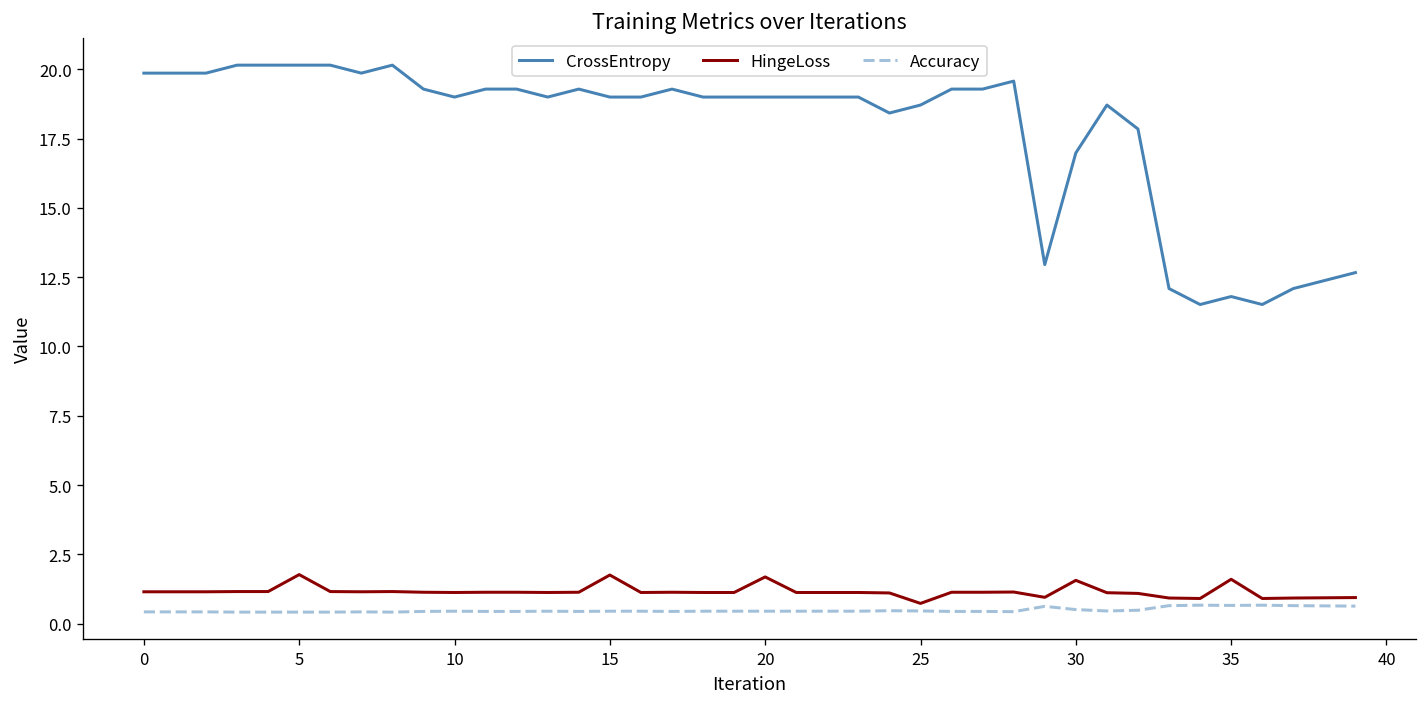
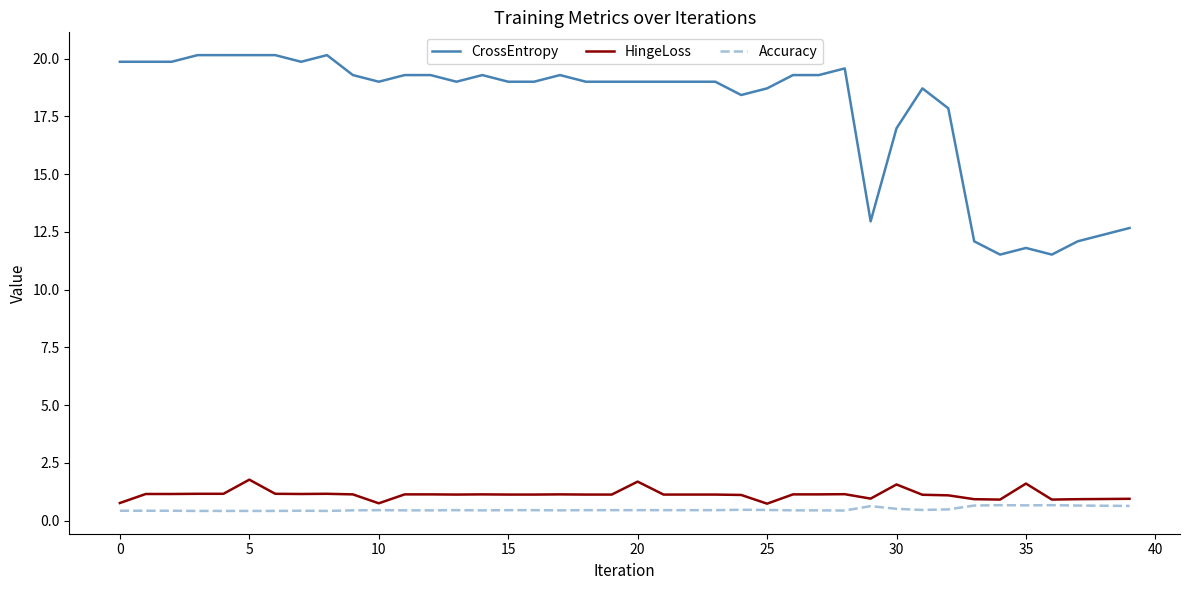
HingeLoss, 0: 1.2 -> 0.8
HingeLoss, 10: 1.1 -> 0.7
HingeLoss, 15: 1.8 -> 1.1
